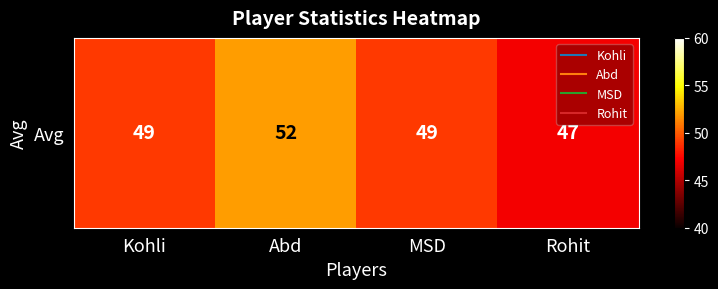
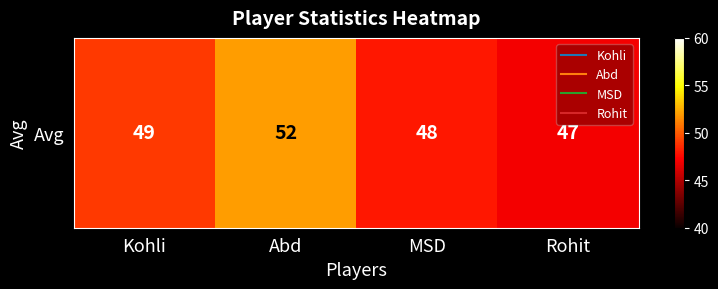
Avg, MSD: 49 -> 48
